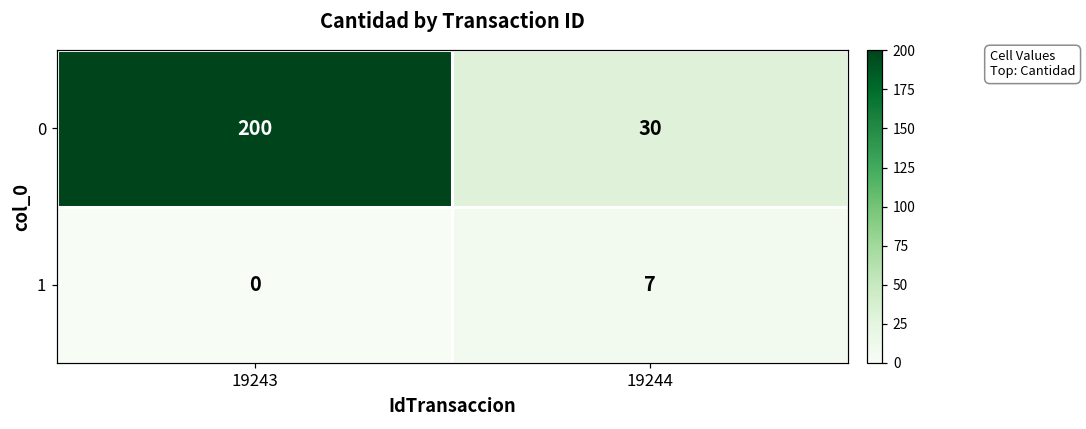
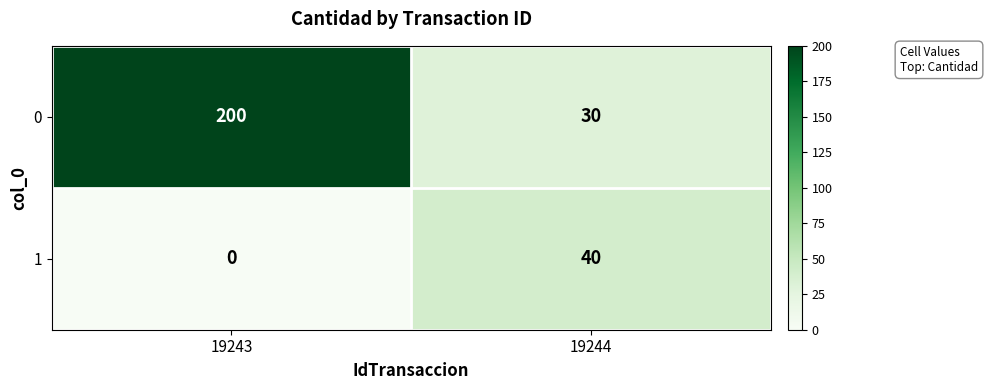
1, 19244: 7 -> 40
